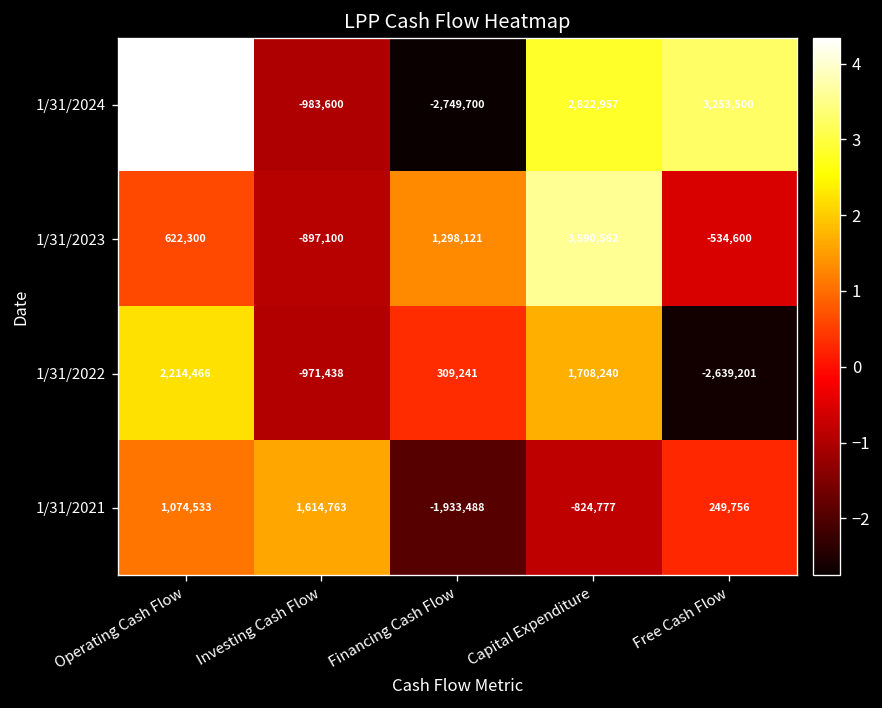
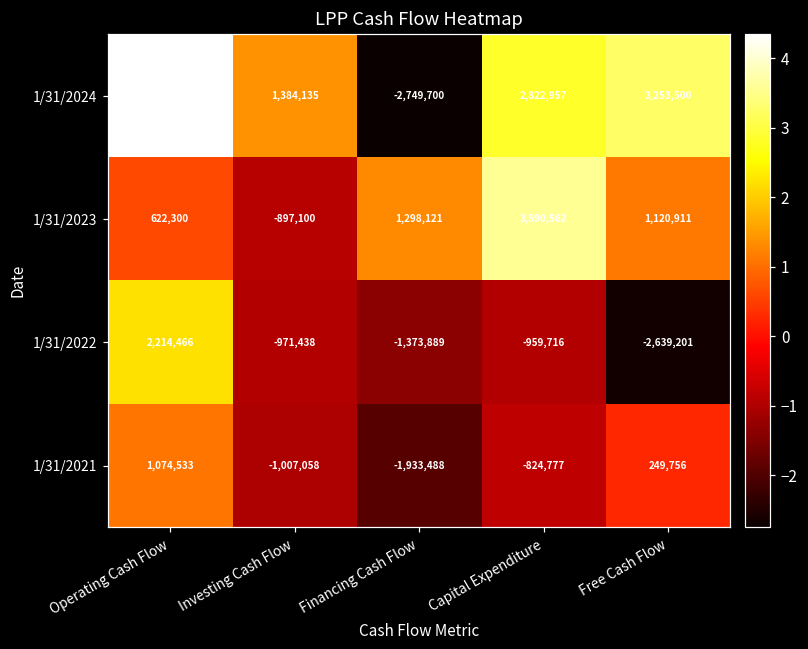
1/31/2024, Investing Cash Flow: -983,600 -> 1,384,135
1/31/2023, Free Cash Flow: -534,600 -> 1,120,911
1/31/2022, Financing Cash Flow: 309,241 -> -1,373,889
1/31/2022, Capital Expenditure: 1,708,240 -> -959,716
1/31/2021, Investing Cash Flow: 1,614,763 -> -1,007,058
